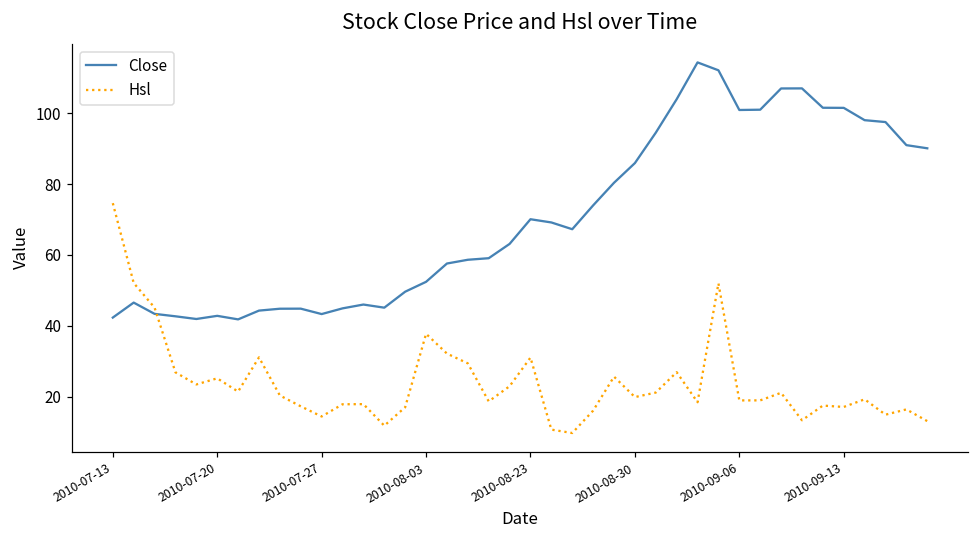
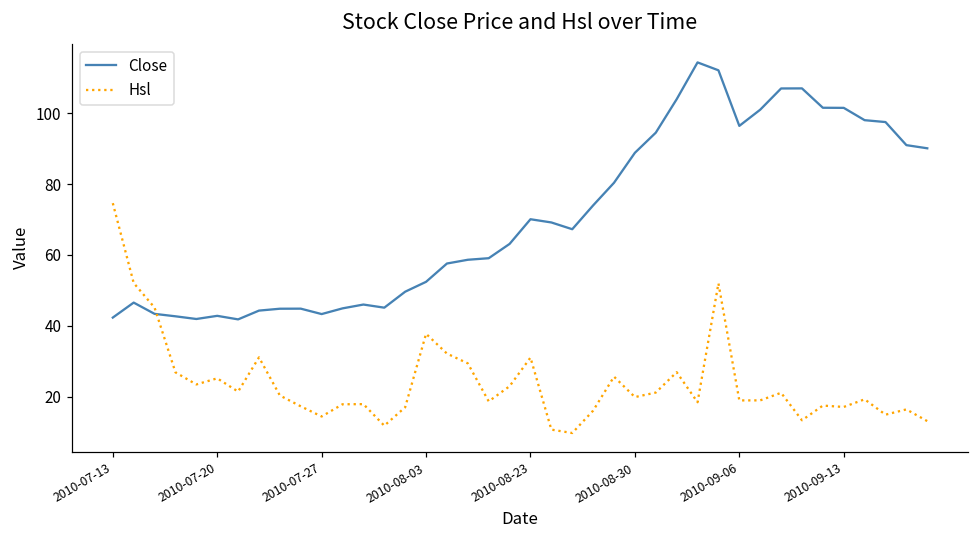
Close, 2010-08-30: 86 -> 89
Close, 2010-09-06: 101 -> 96
